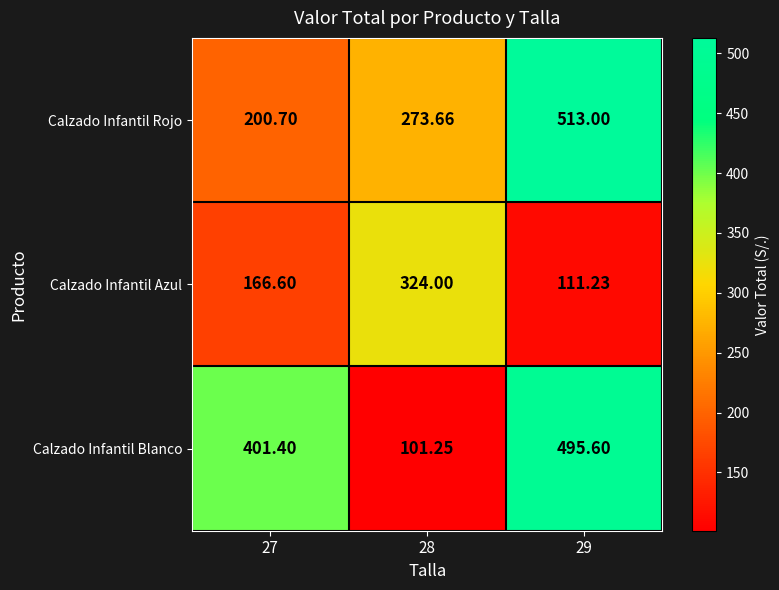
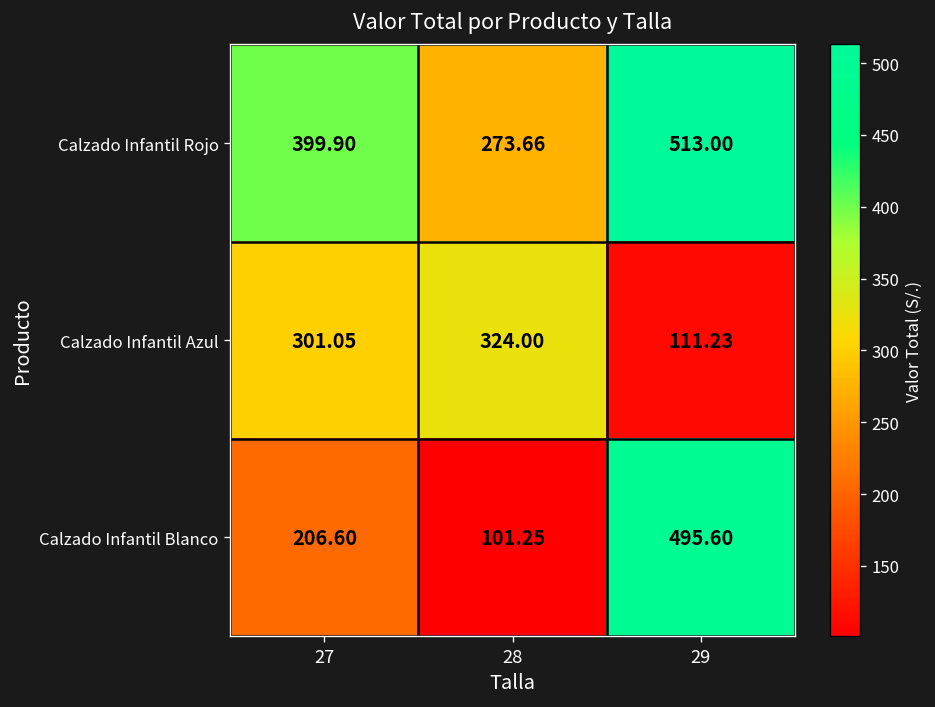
Calzado Infantil Rojo, 27: 200.70 -> 399.90
Calzado Infantil Azul, 27: 166.60 -> 301.05
Calzado Infantil Blanco, 27: 401.40 -> 206.60
